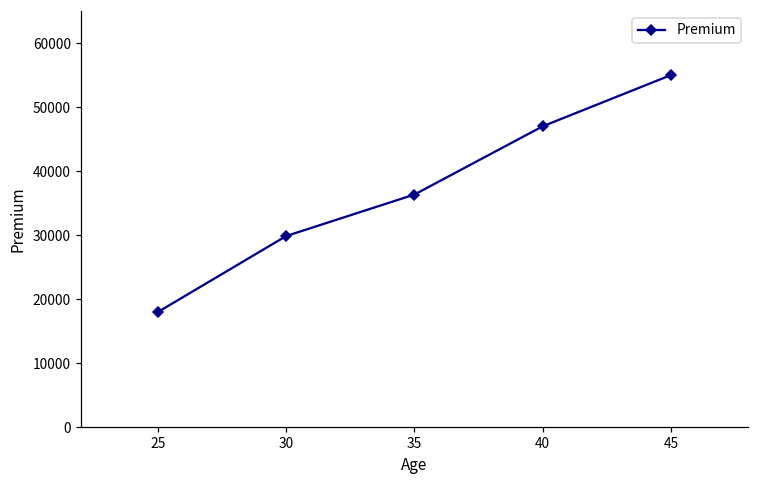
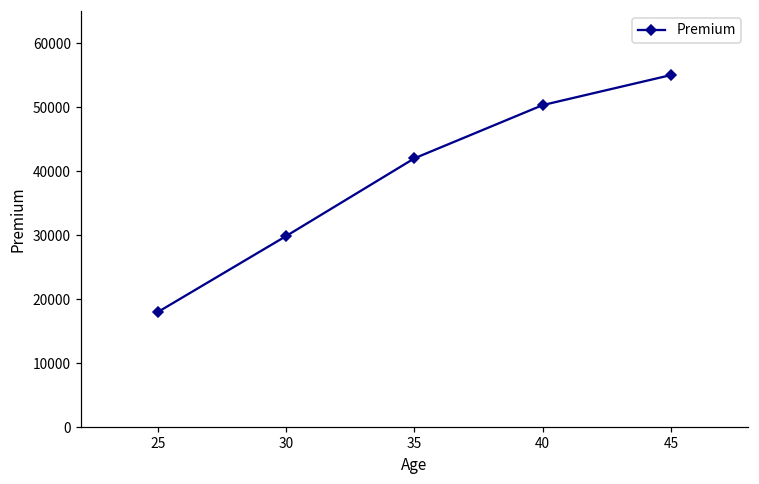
35: 36000 -> 42000
40: 47000 -> 50000
